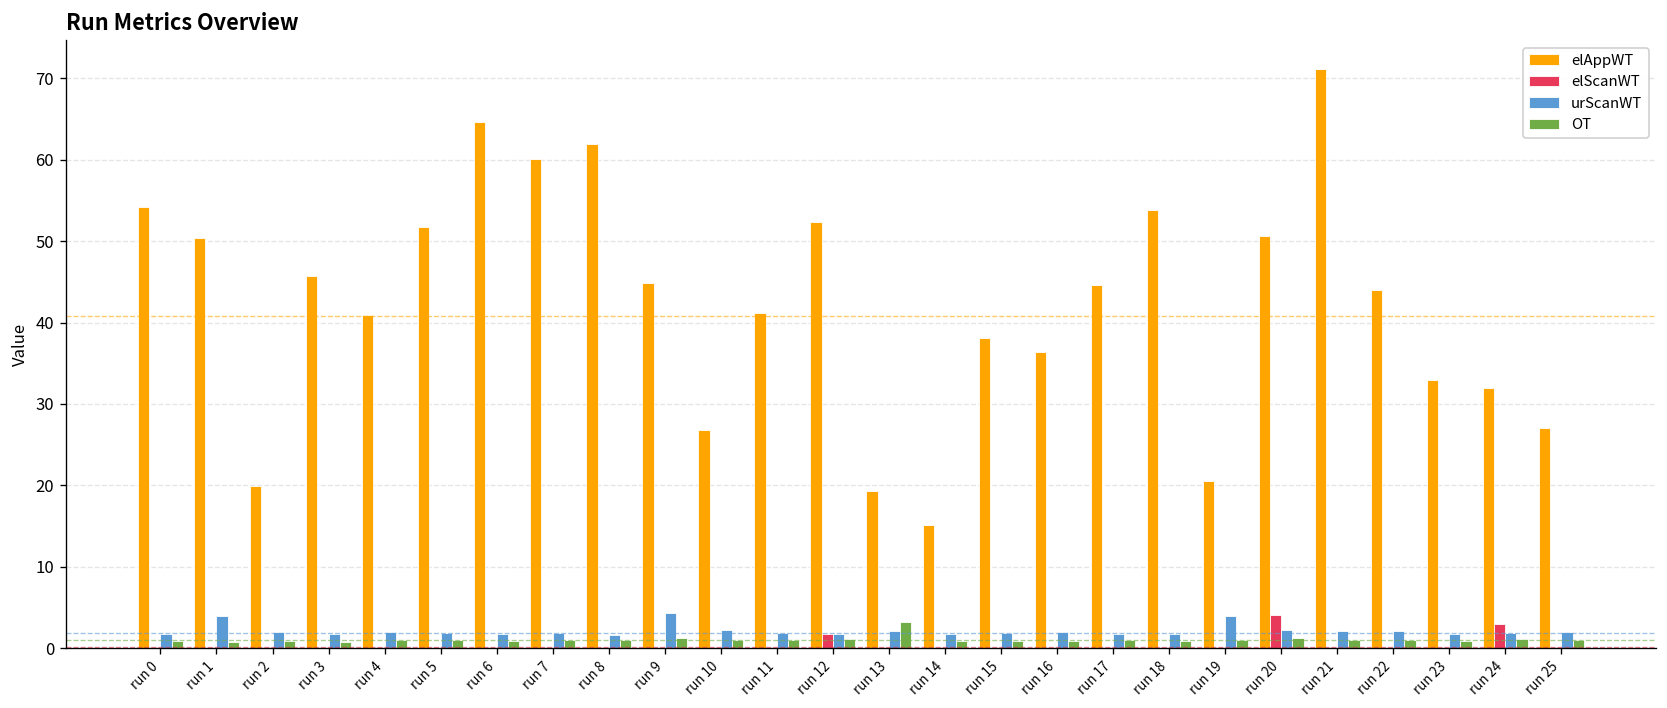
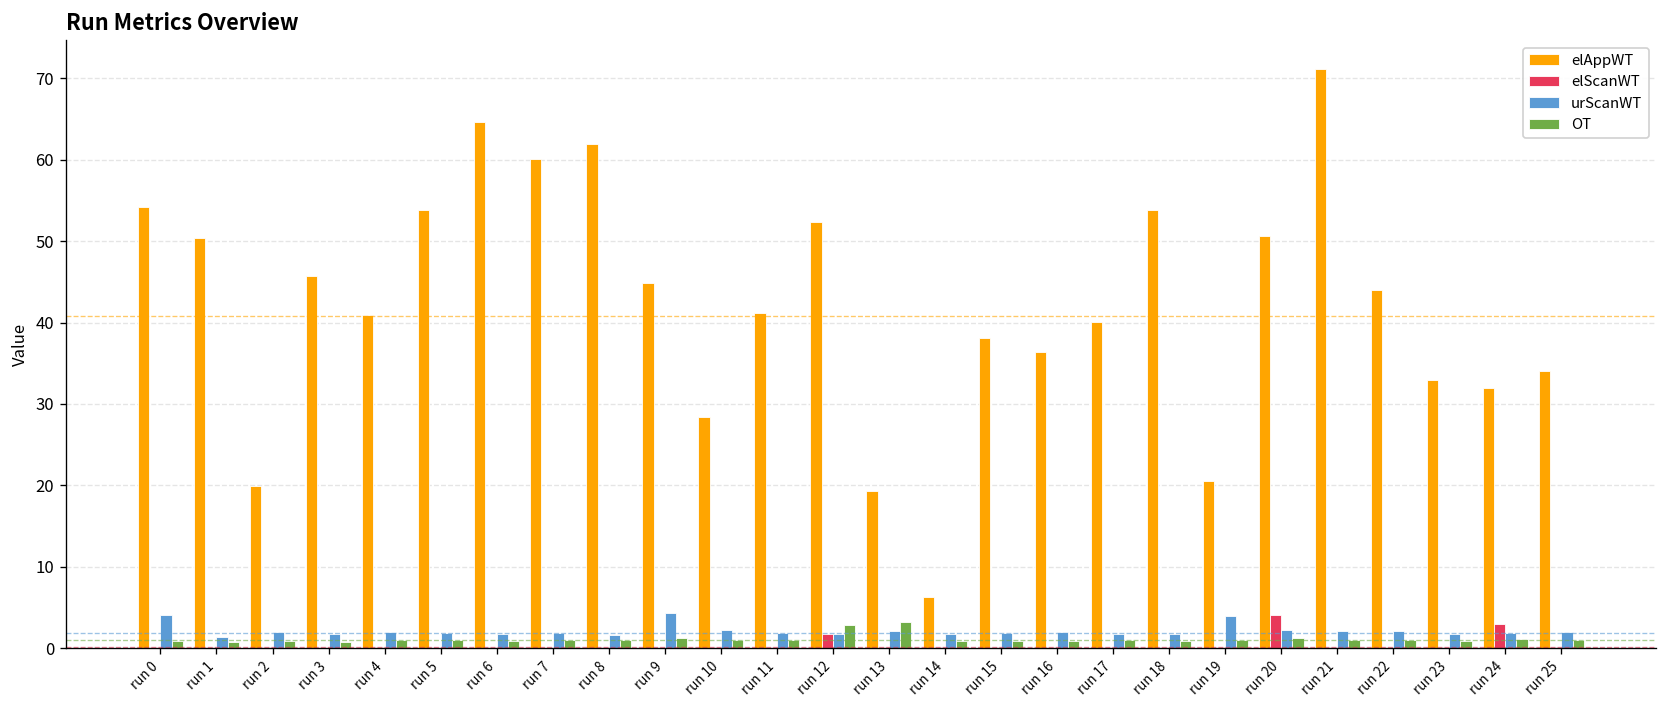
urScanWT, run 0: 2 -> 4
urScanWT, run 1: 4 -> 1
elAppWT, run 5: 52 -> 54
elAppWT, run 10: 27 -> 28
OT, run 12: 1 -> 3
elAppWT, run 14: 15 -> 6
elAppWT, run 17: 45 -> 40
elAppWT, run 25: 27 -> 34
